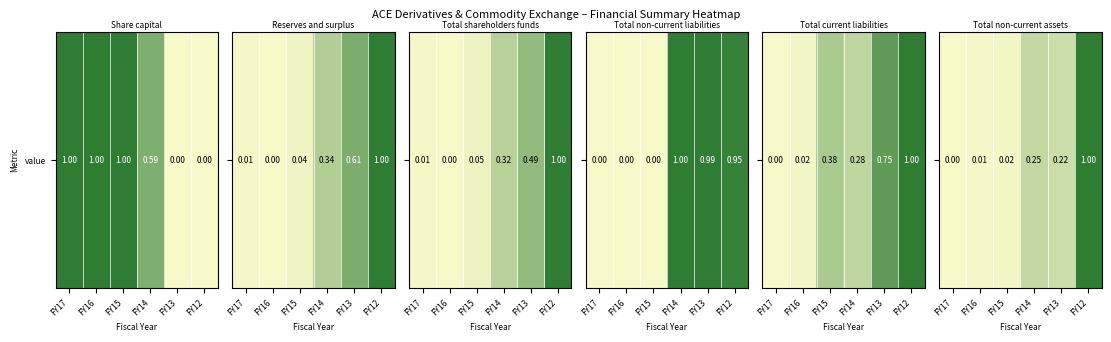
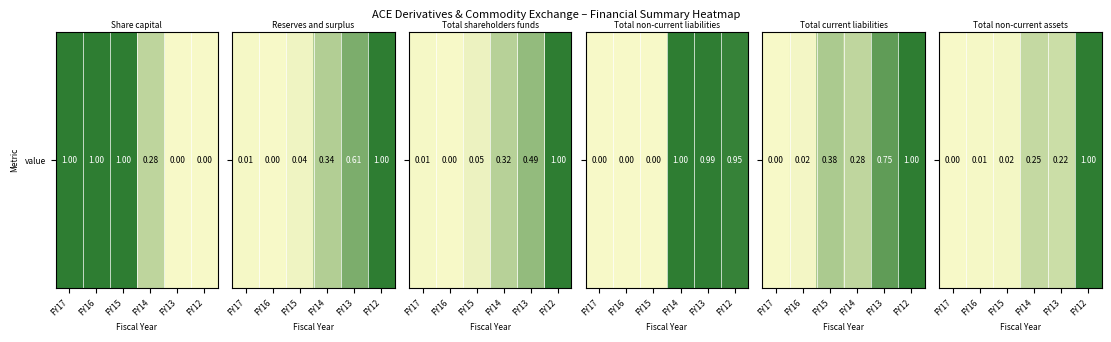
Share capital, value, FY14: 0.59 -> 0.28
